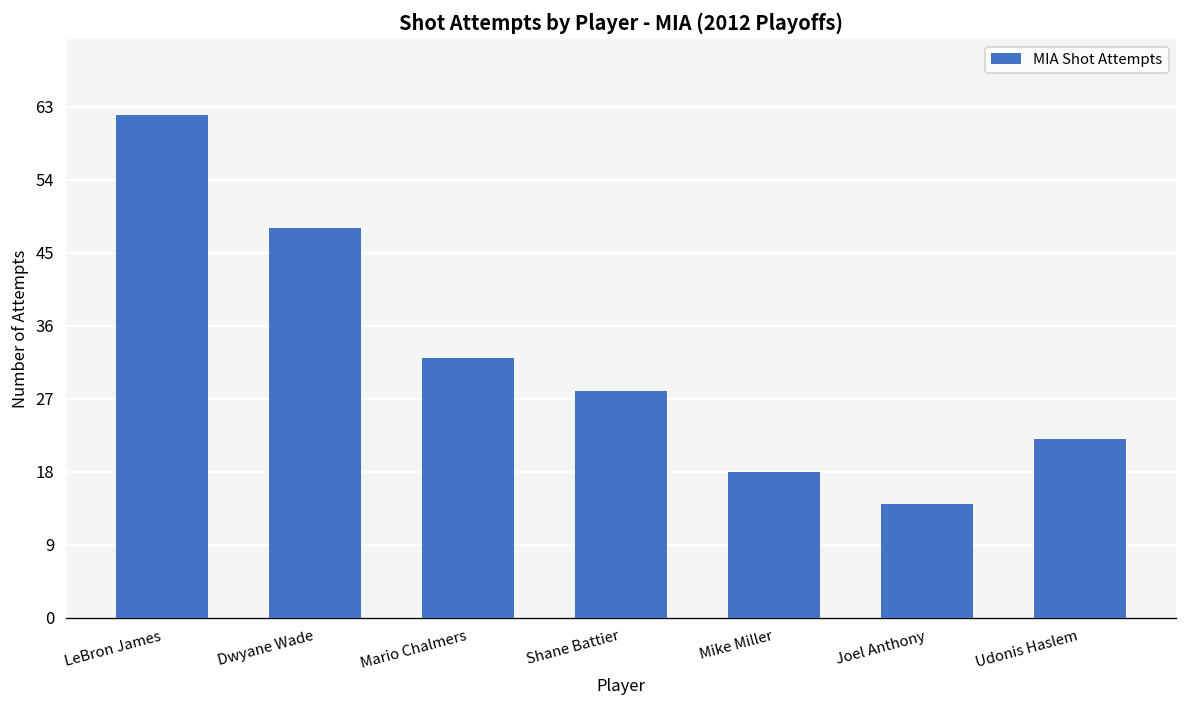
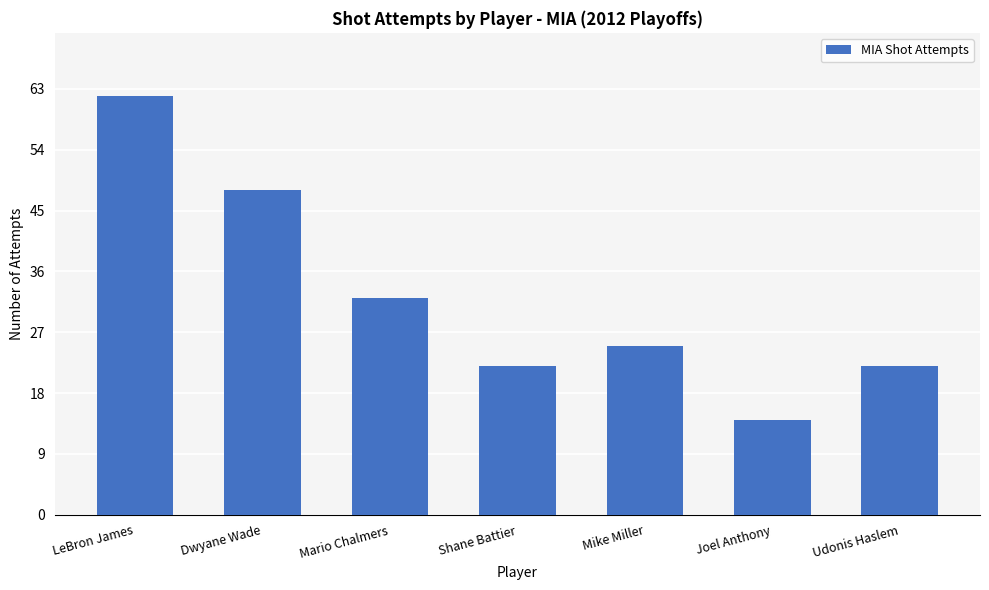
Shane Battier: 28 -> 22
Mike Miller: 18 -> 25
